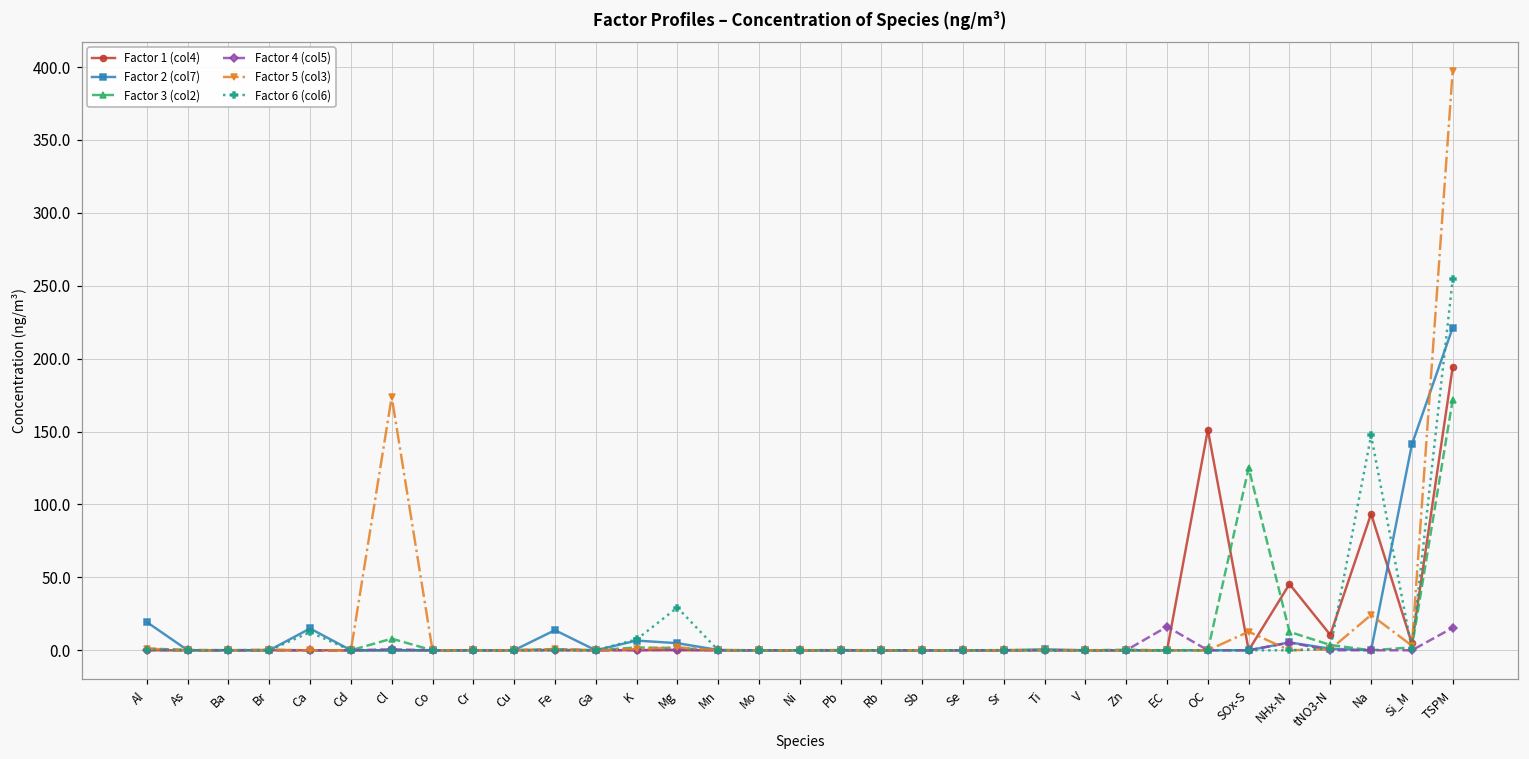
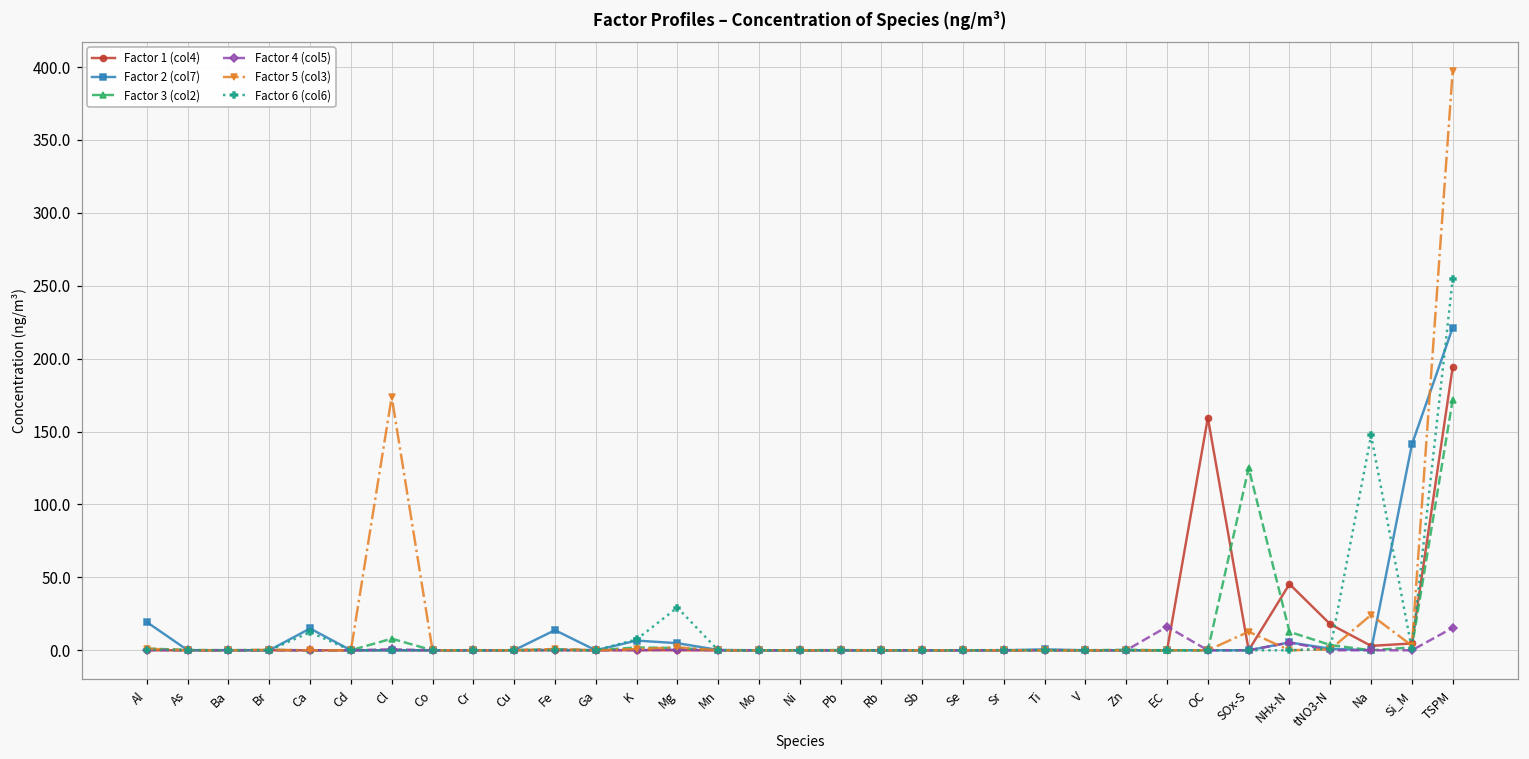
Factor 1 (col4), OC: 151 -> 160
Factor 1 (col4), tNO3-N: 11 -> 18
Factor 1 (col4), Na: 94 -> 3
